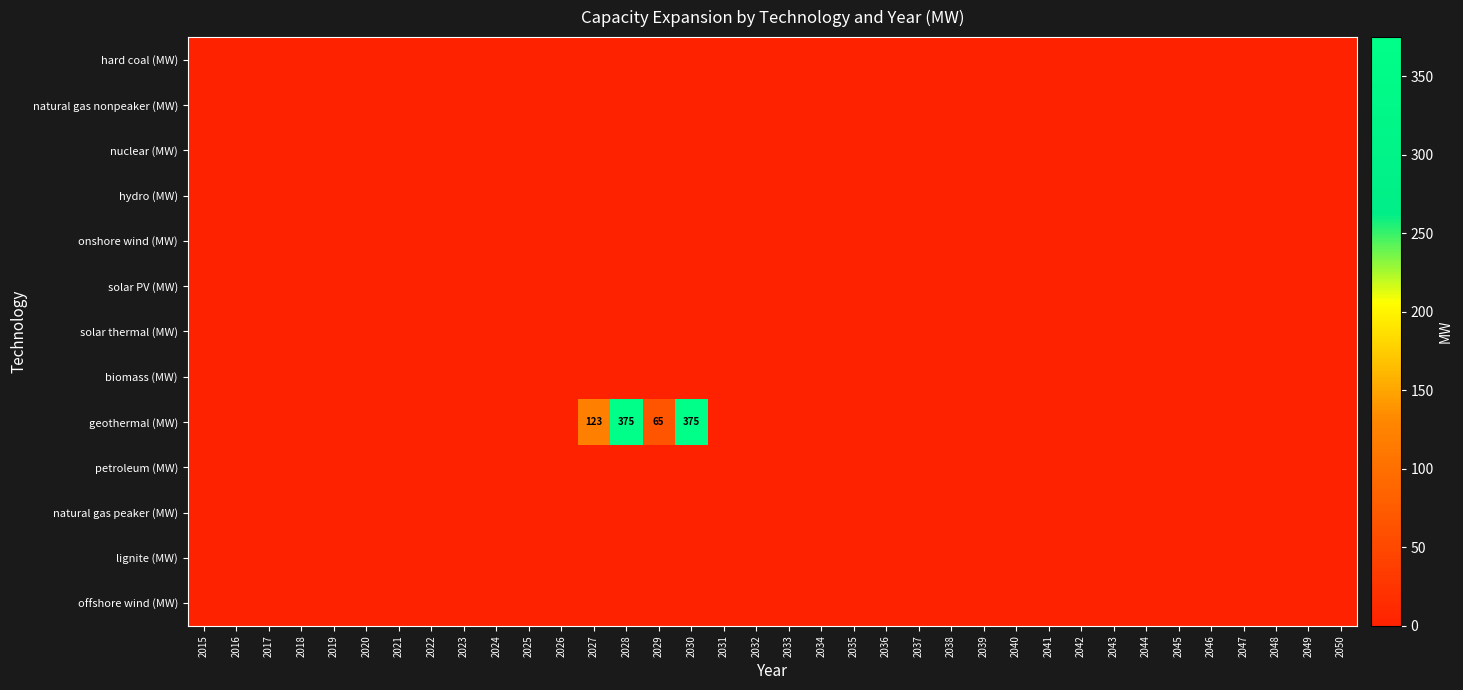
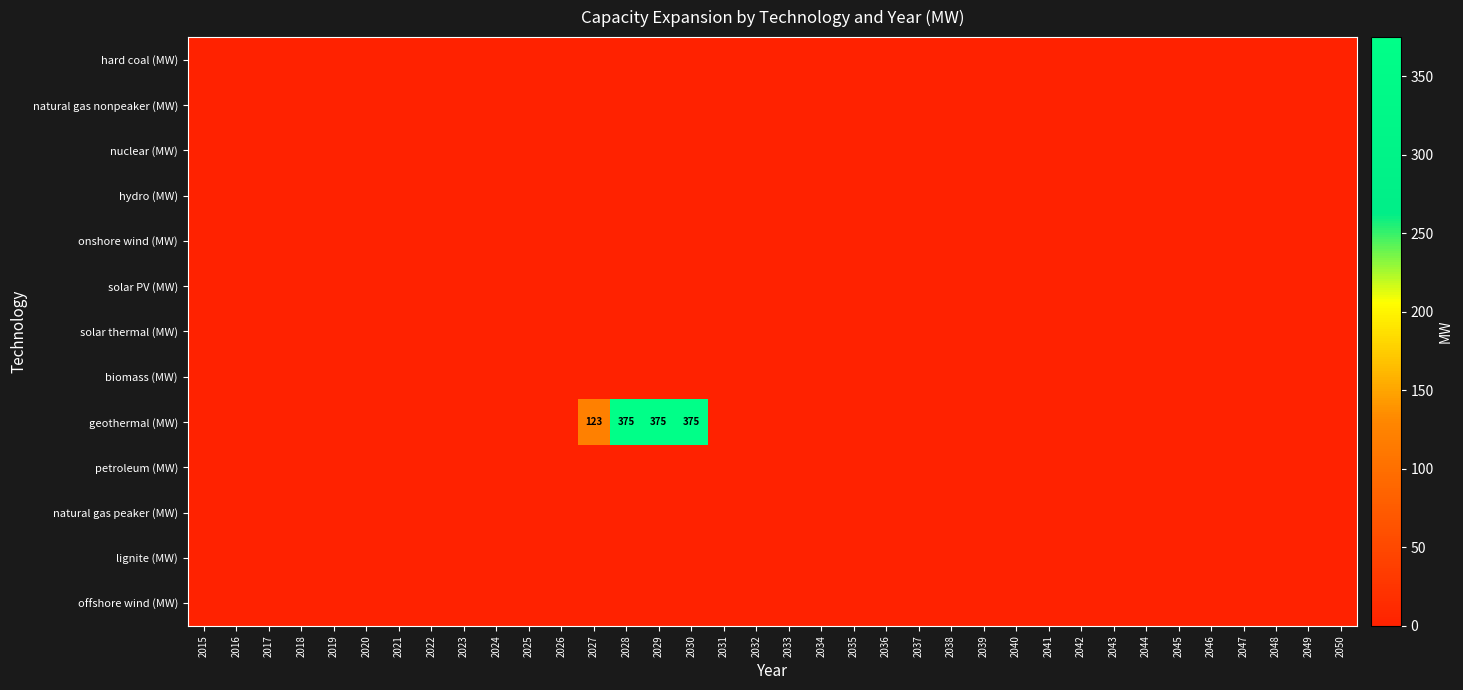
geothermal (MW), 2029: 65 -> 375
